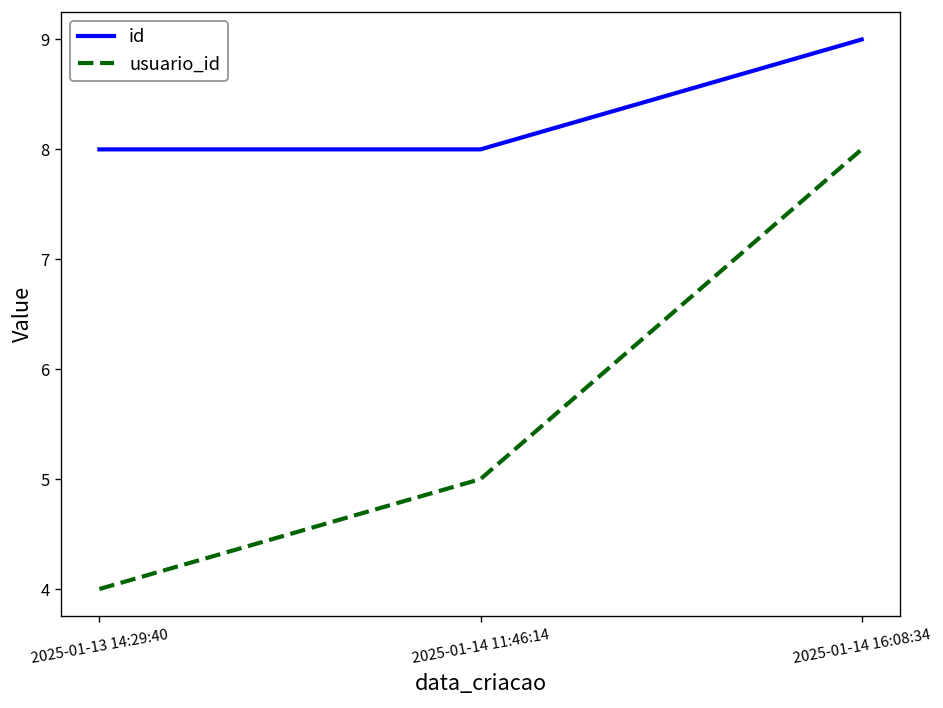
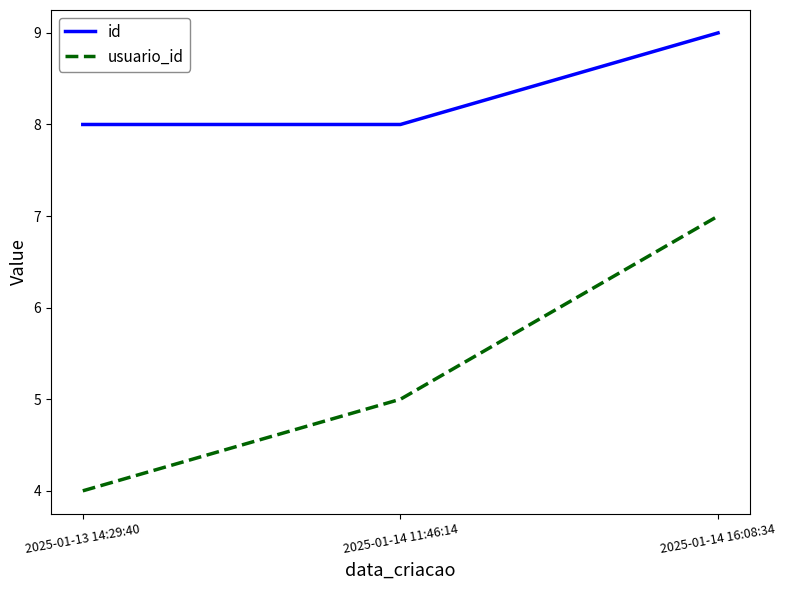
usuario_id, 2025-01-14 16:08:34: 8 -> 7
